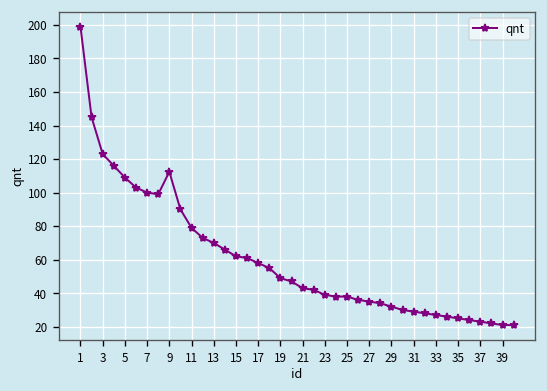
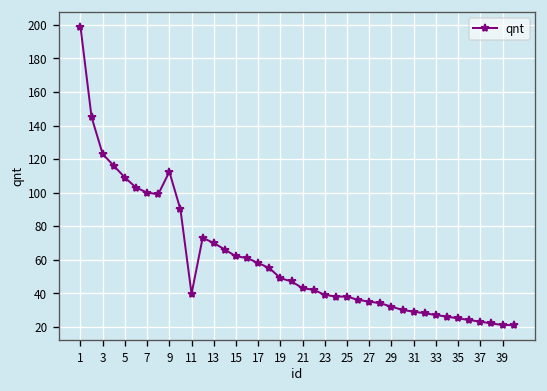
11: 79 -> 40
